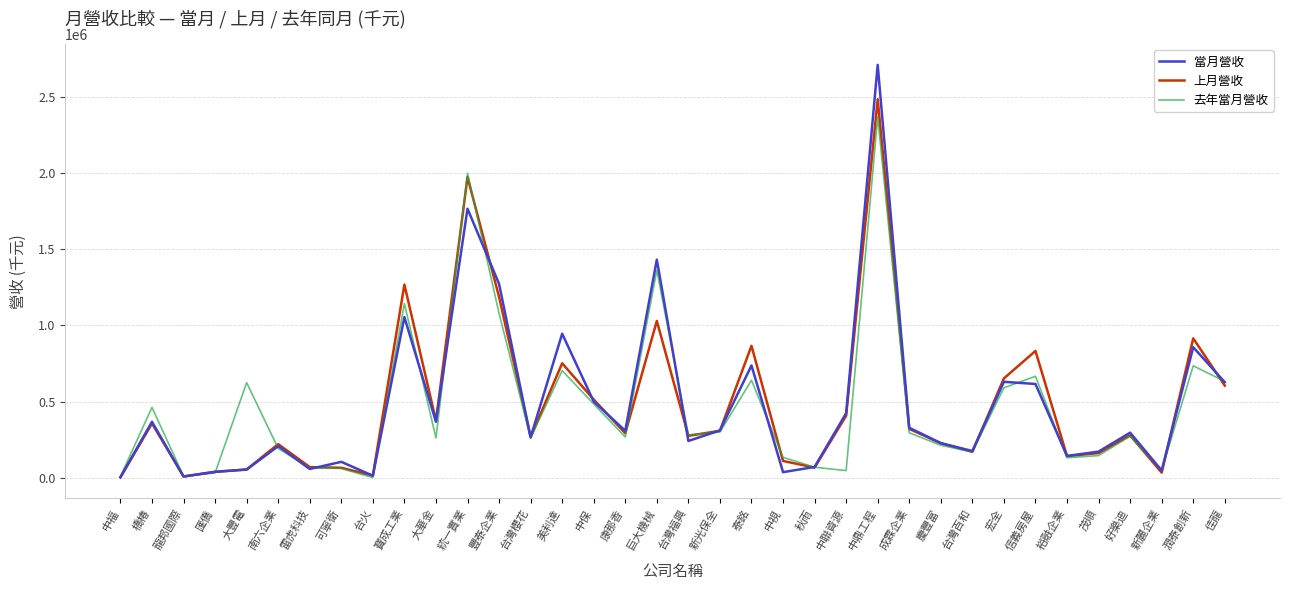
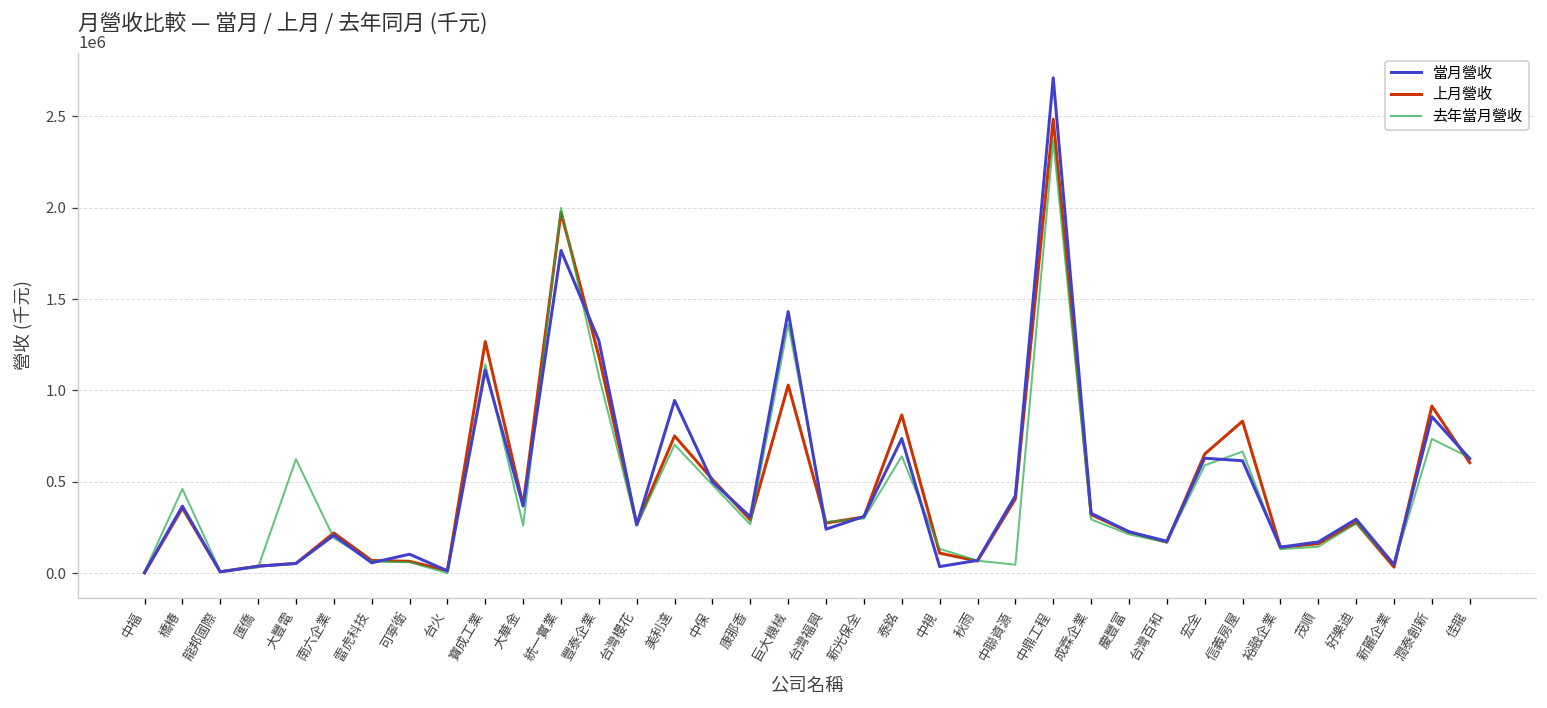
當月營收, 寶成工業: 1050000 -> 1110000
